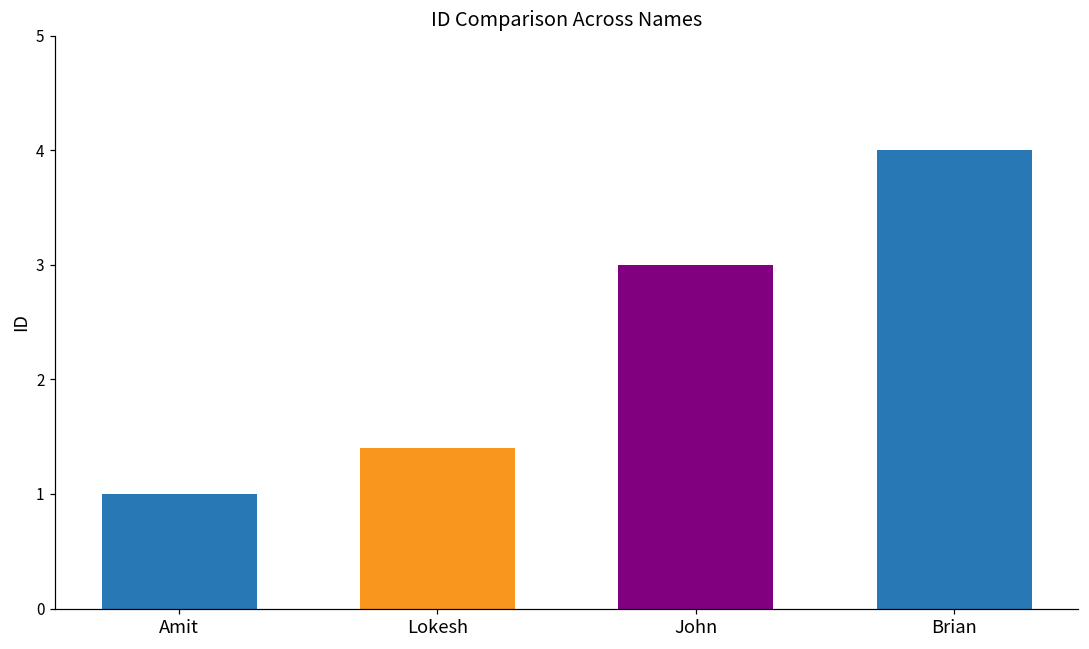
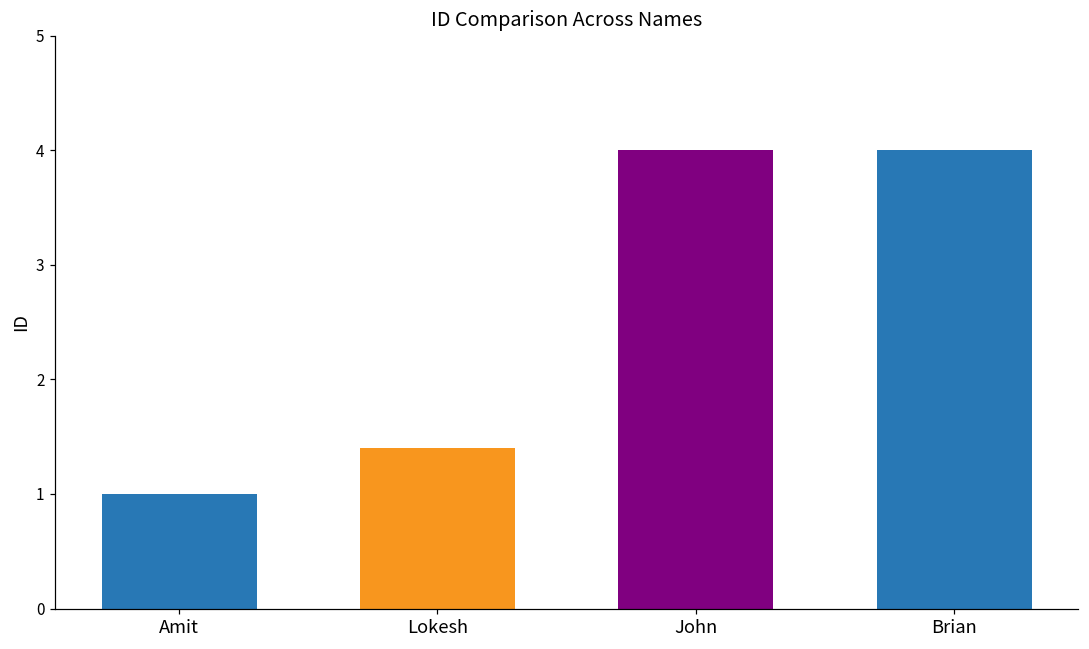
John: 3 -> 4
